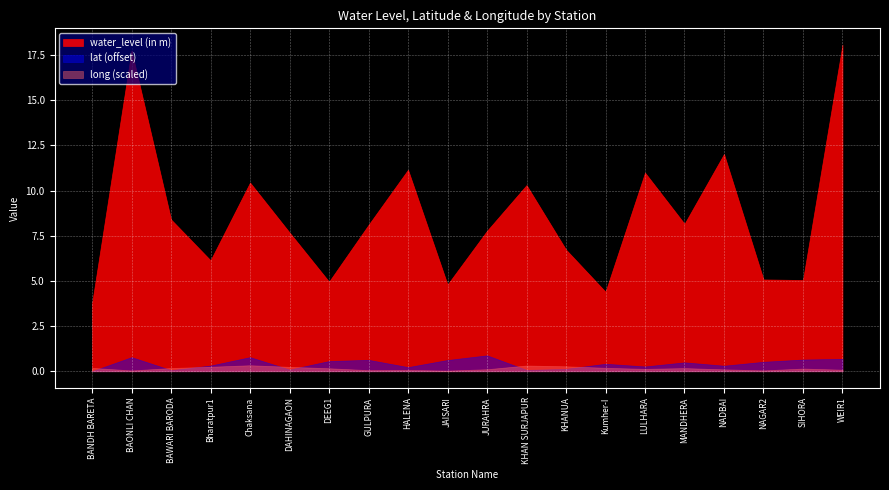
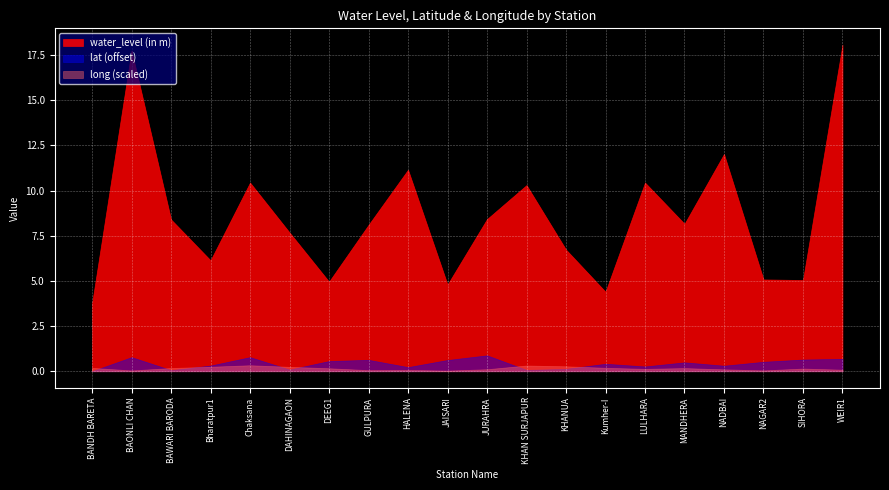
water_level (in m), JURAHRA: 7.8 -> 8.4
water_level (in m), LULHARA: 11.0 -> 10.4
